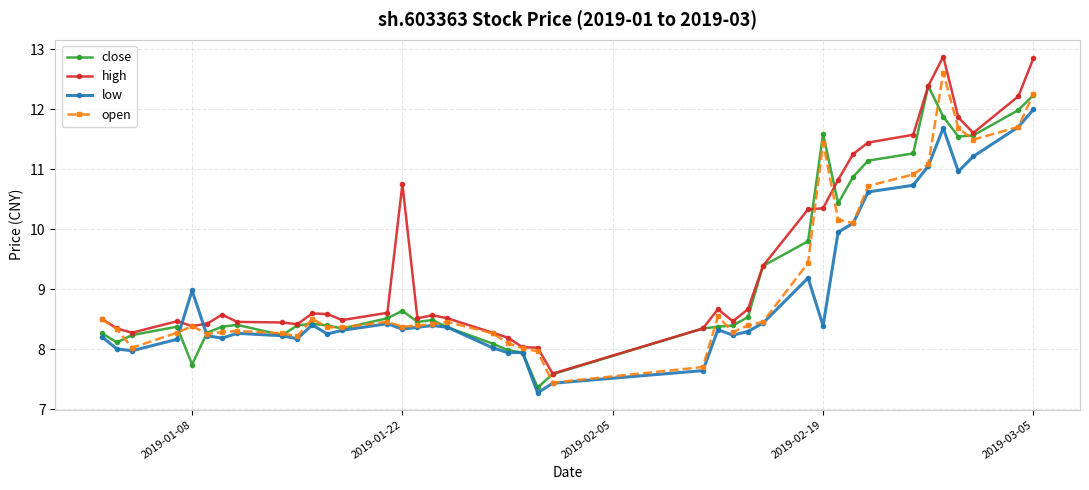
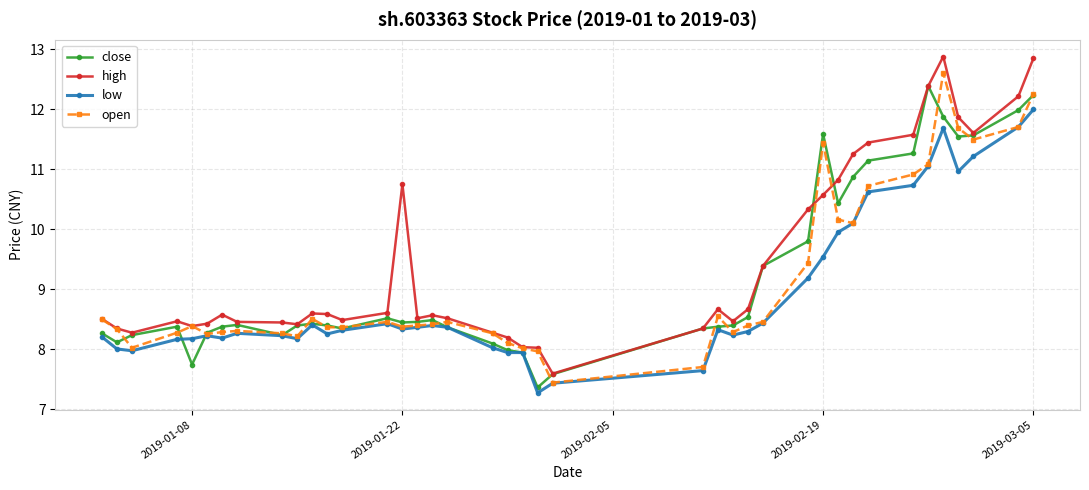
low, 2019-01-08: 9.0 -> 8.2
close, 2019-01-22: 8.6 -> 8.4
high, 2019-02-19: 10.3 -> 10.6
low, 2019-02-19: 8.4 -> 9.5
